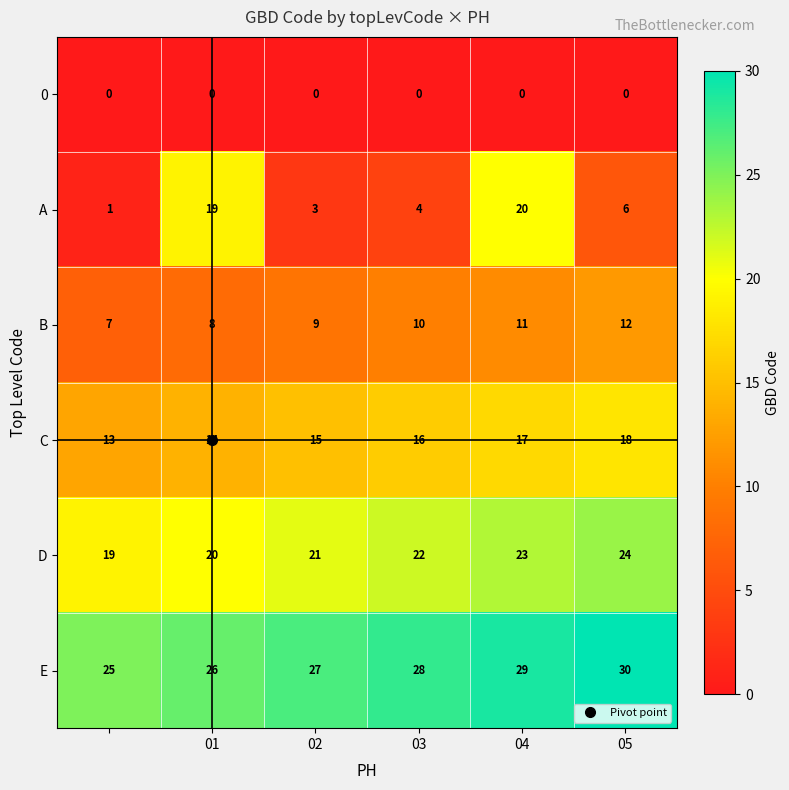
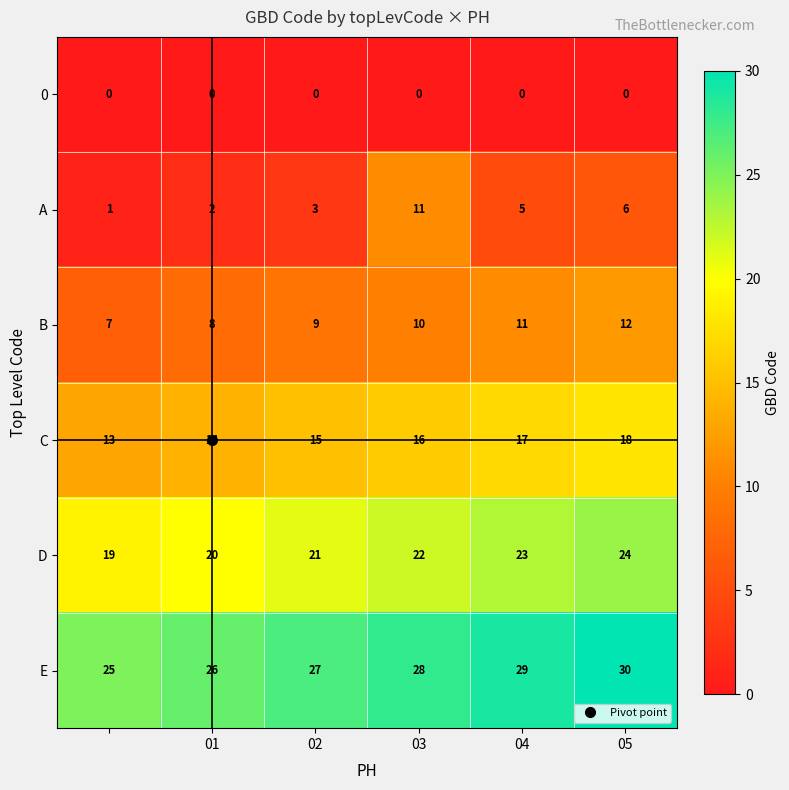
A, 01: 19 -> 2
A, 03: 4 -> 11
A, 04: 20 -> 5
